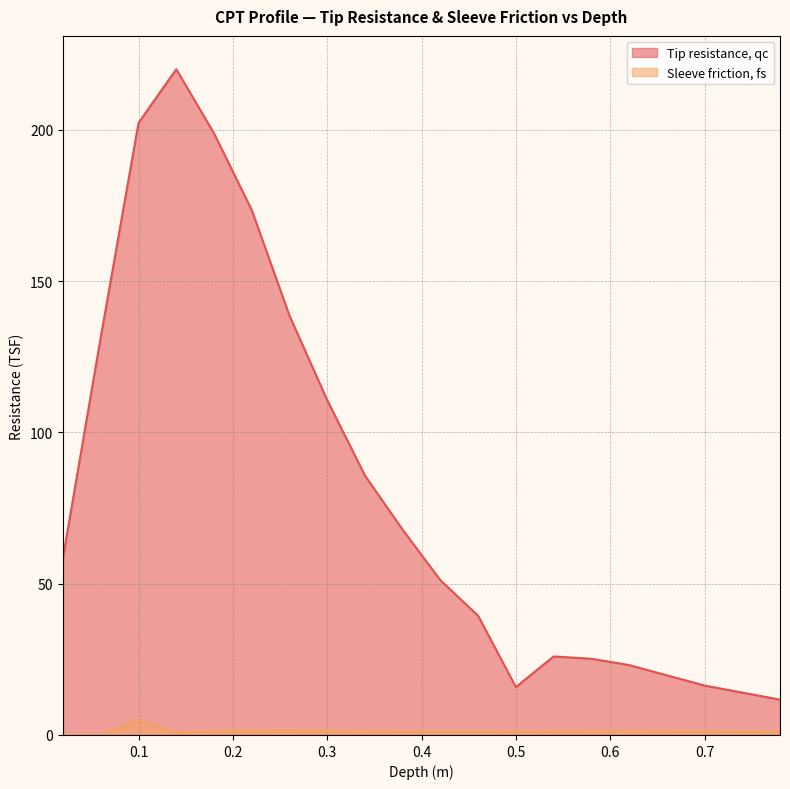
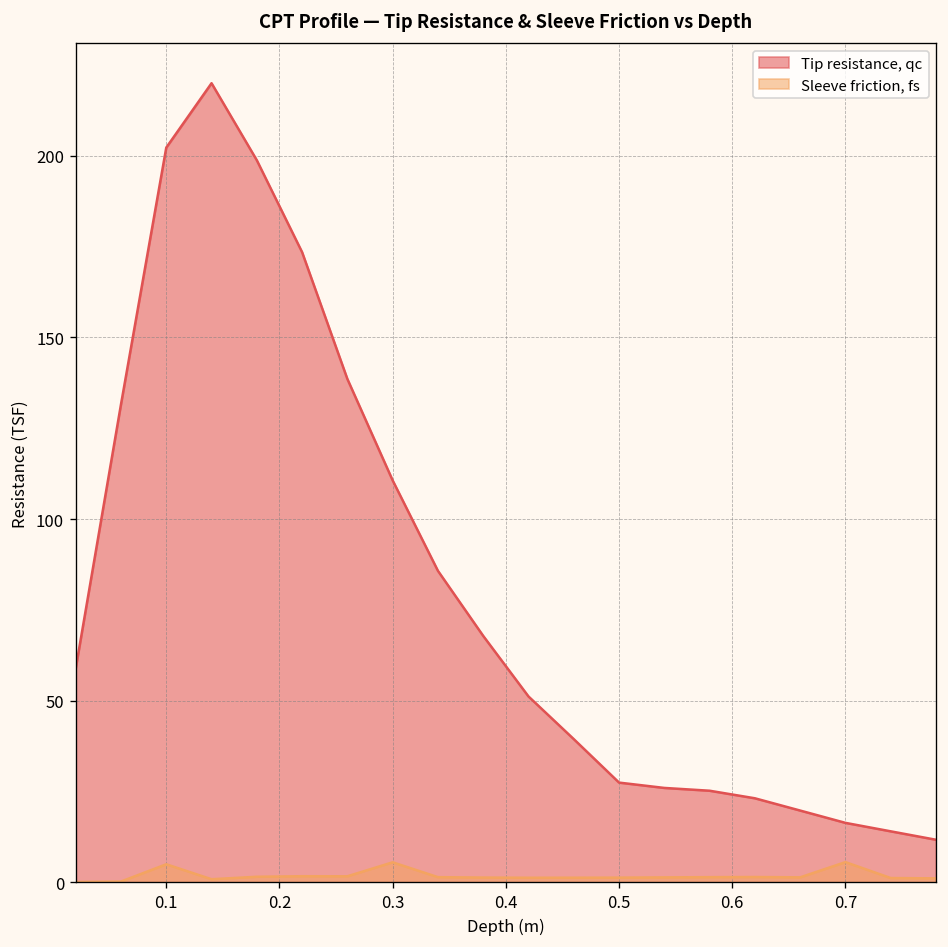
Sleeve friction, fs, 0.3: 2 -> 5
Tip resistance, qc, 0.5: 16 -> 27
Sleeve friction, fs, 0.7: 1 -> 6
